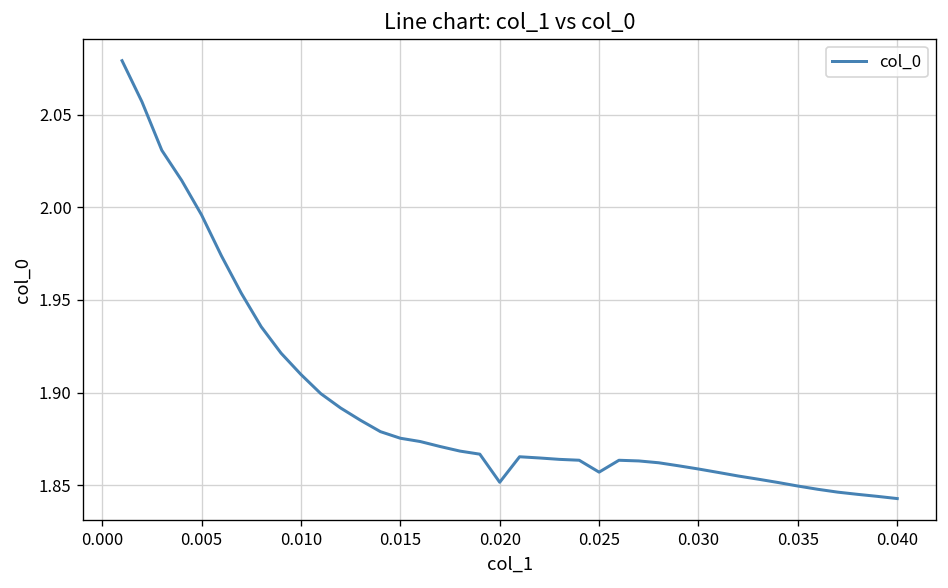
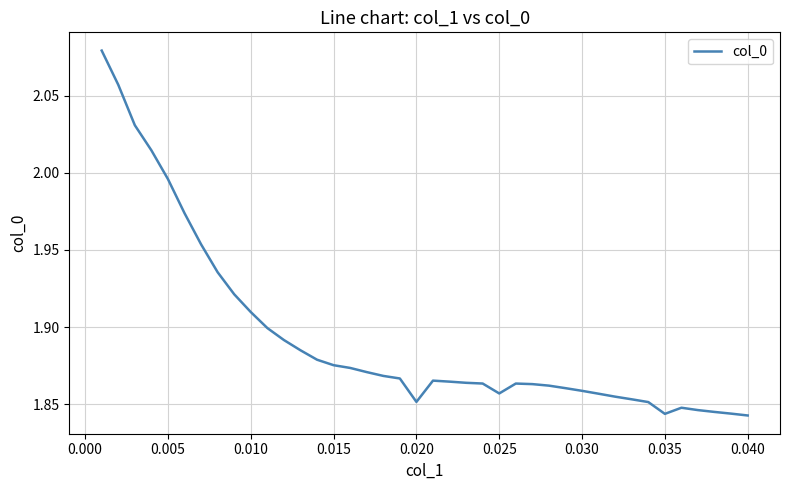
0.035: 1.850 -> 1.844
